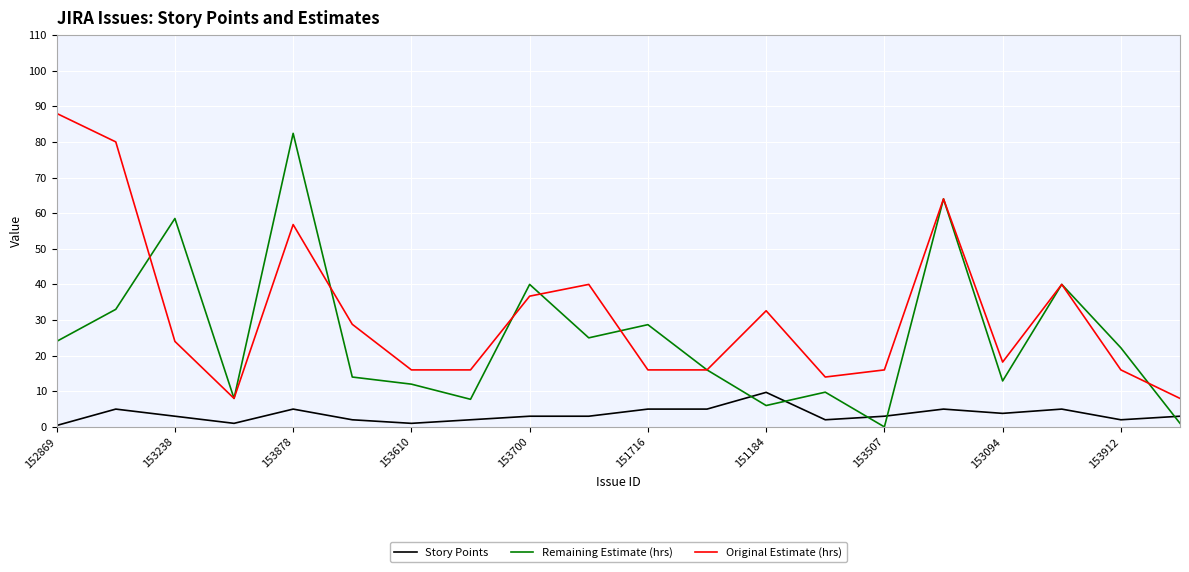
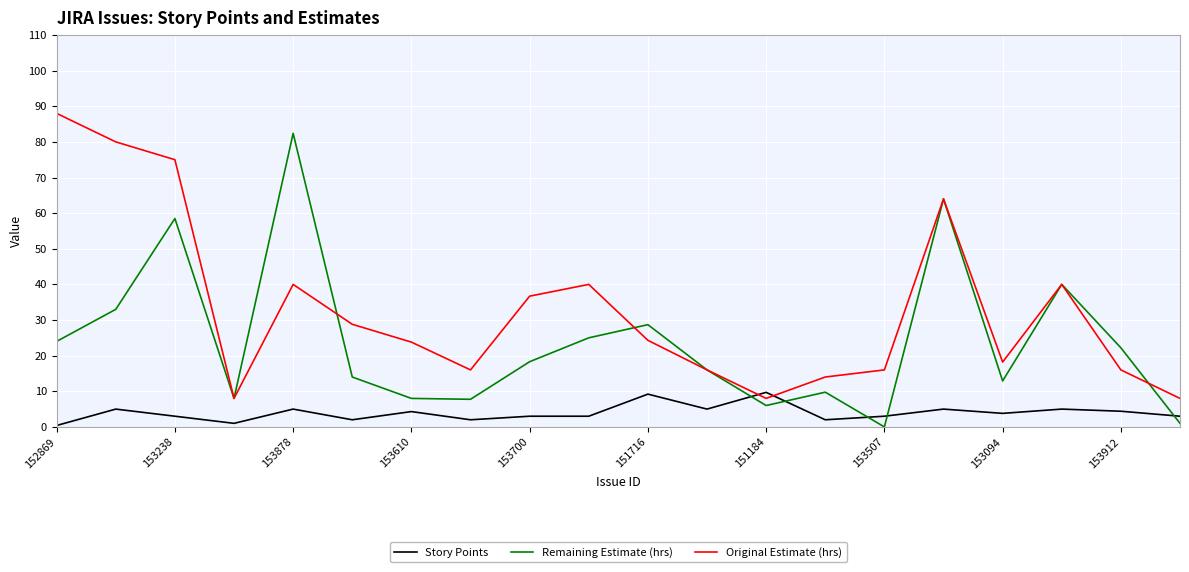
Original Estimate (hrs), 153238: 24 -> 75
Original Estimate (hrs), 153878: 57 -> 40
Story Points, 153610: 1 -> 4
Remaining Estimate (hrs), 153610: 12 -> 8
Original Estimate (hrs), 153610: 16 -> 24
Remaining Estimate (hrs), 153700: 40 -> 18
Story Points, 151716: 5 -> 9
Original Estimate (hrs), 151716: 16 -> 24
Original Estimate (hrs), 151184: 33 -> 8
Story Points, 153912: 2 -> 4
